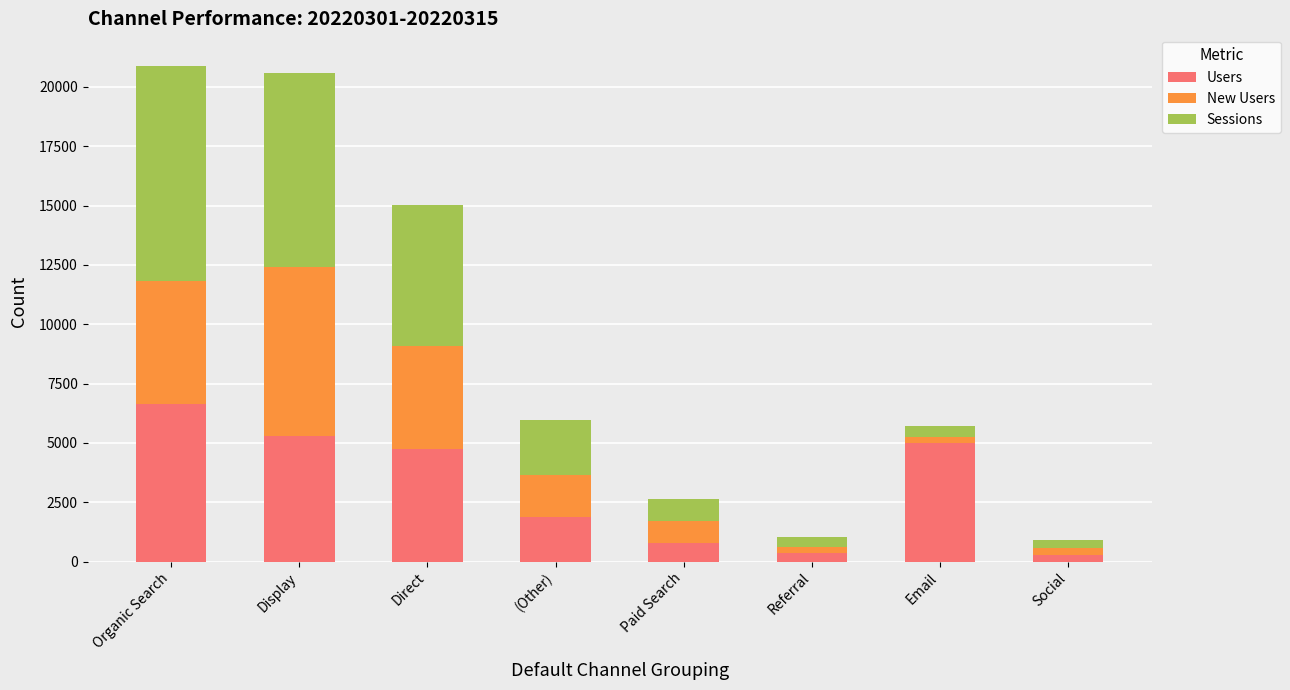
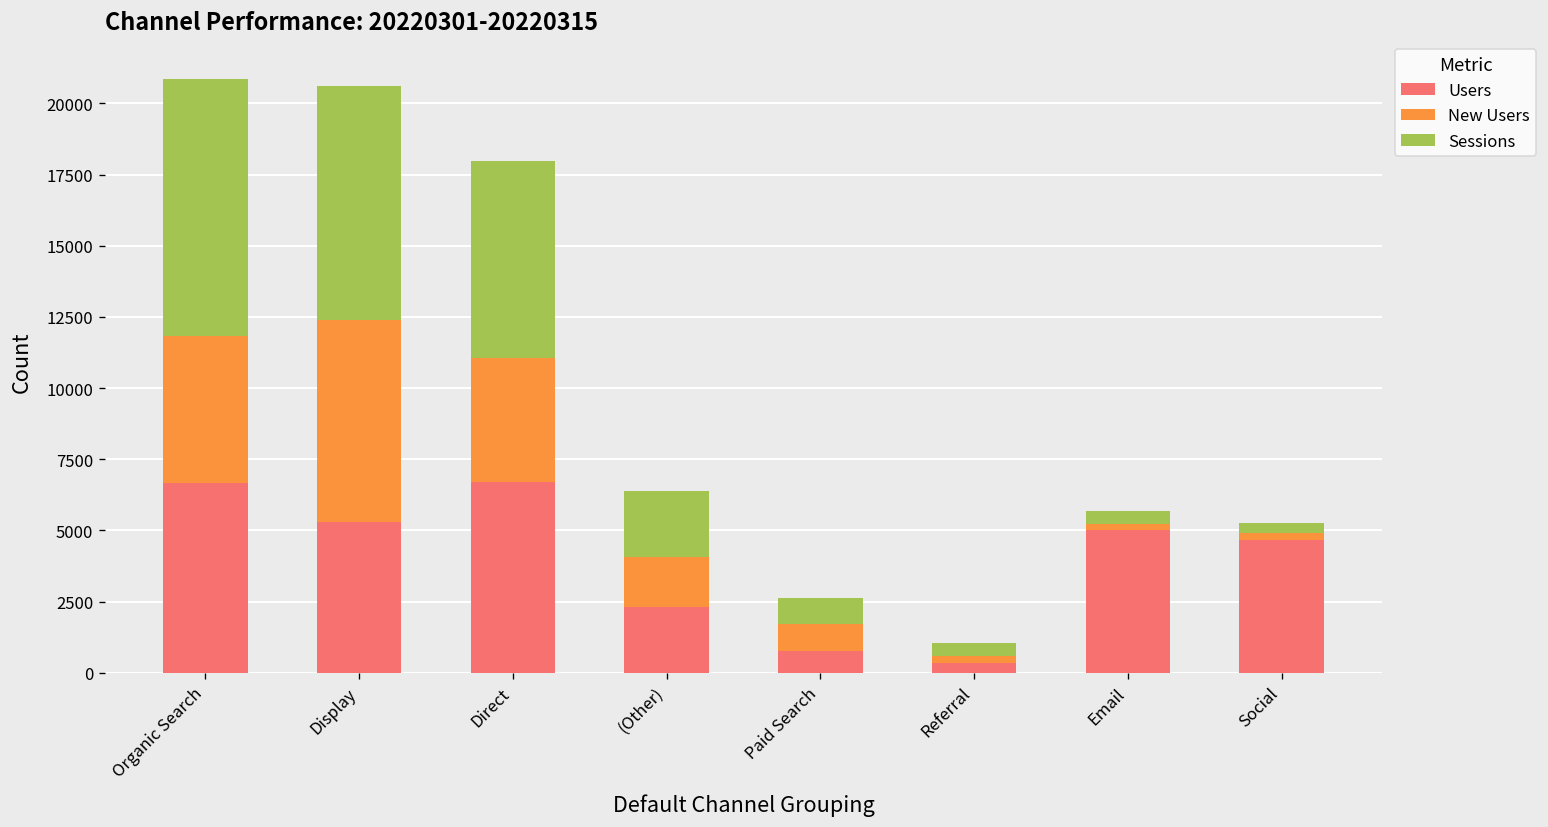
Users, Direct: 4700 -> 6700
Sessions, Direct: 6000 -> 6900
Users, (Other): 1900 -> 2300
Users, Social: 300 -> 4700
